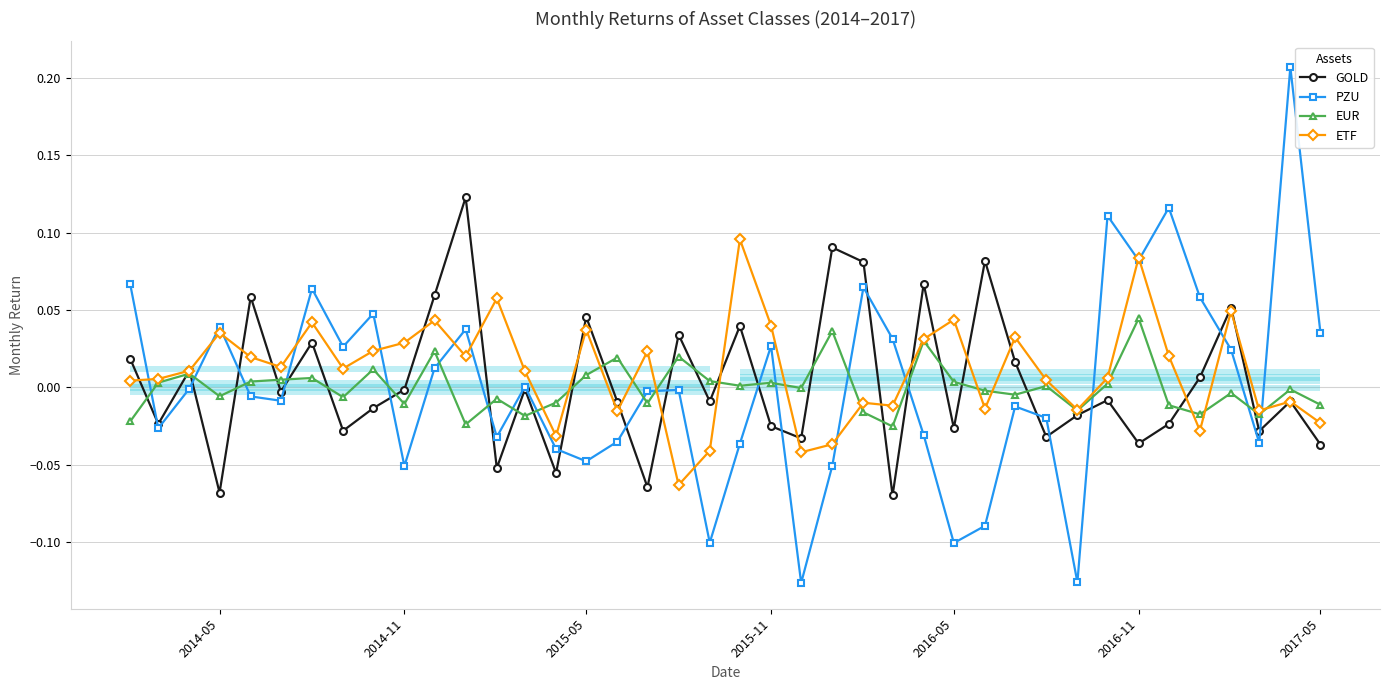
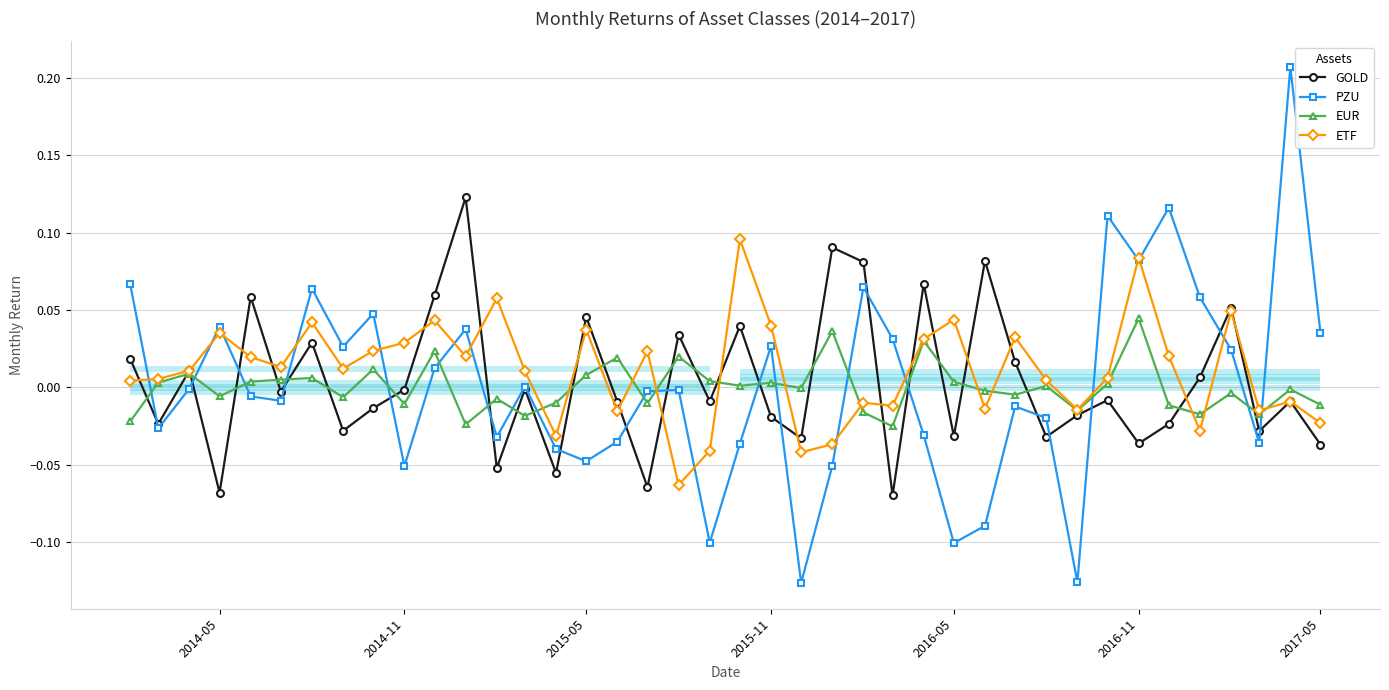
GOLD, 2015-11: -0.025 -> -0.019
GOLD, 2016-05: -0.026 -> -0.032
